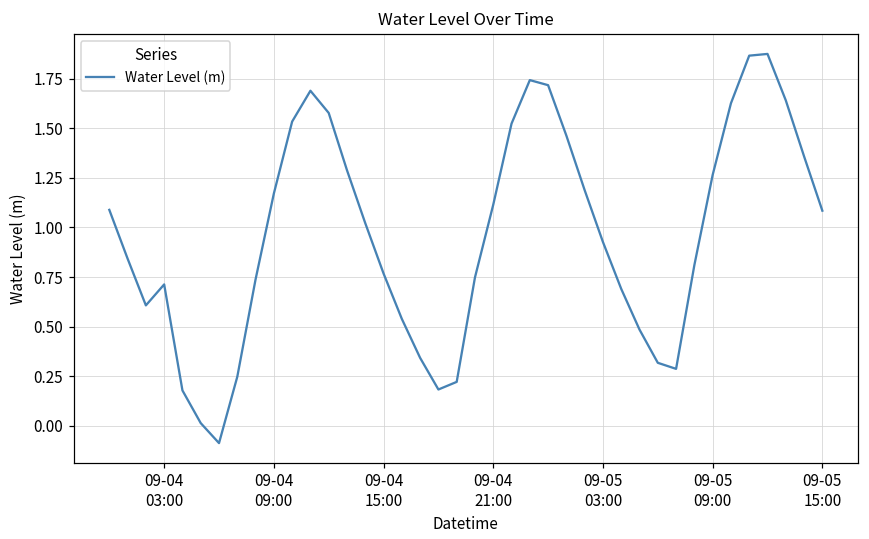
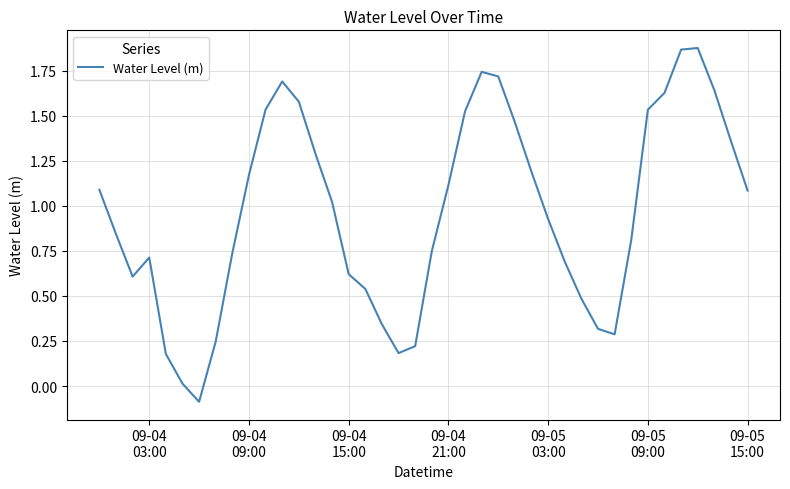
09-04 15:00: 0.77 -> 0.62
09-05 09:00: 1.26 -> 1.53
